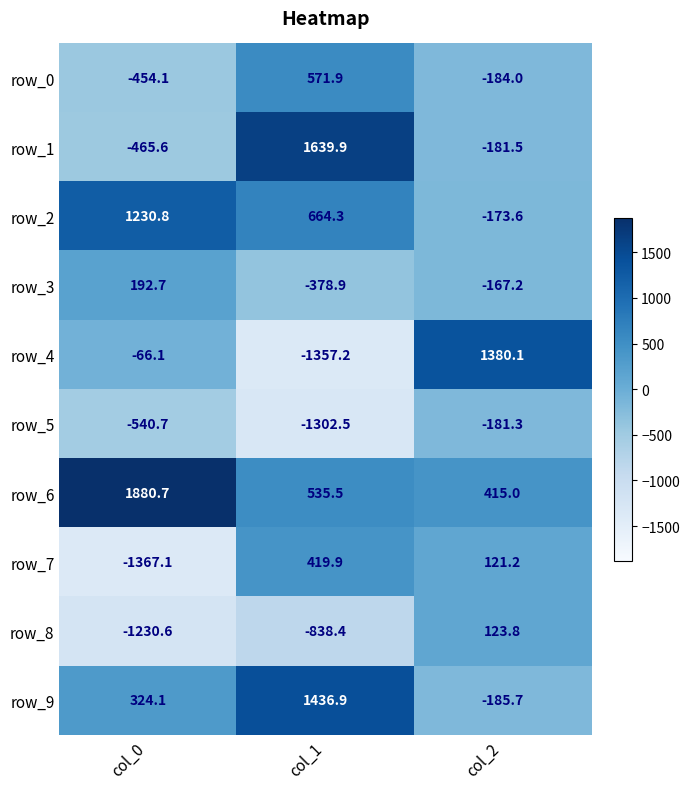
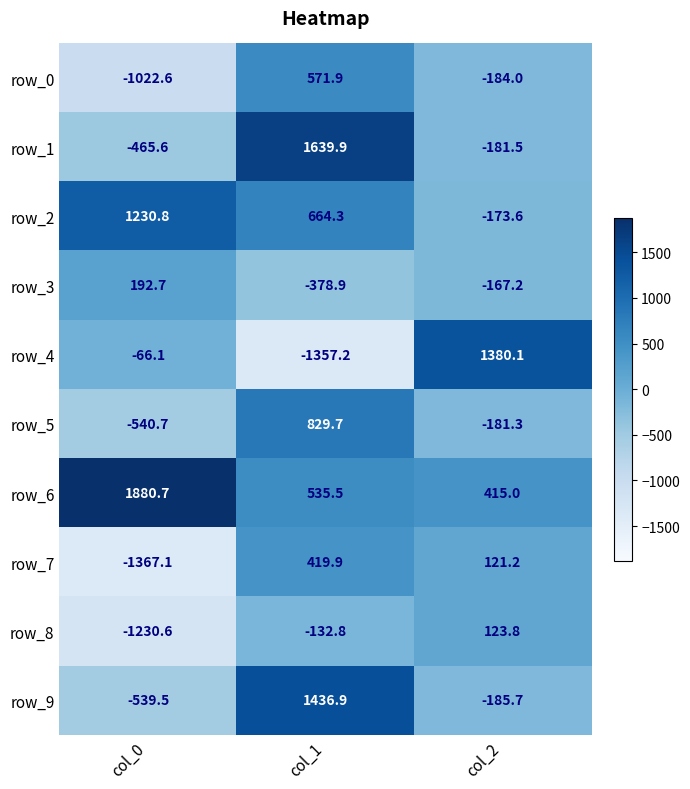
row_0, col_0: -454.1 -> -1022.6
row_5, col_1: -1302.5 -> 829.7
row_8, col_1: -838.4 -> -132.8
row_9, col_0: 324.1 -> -539.5
